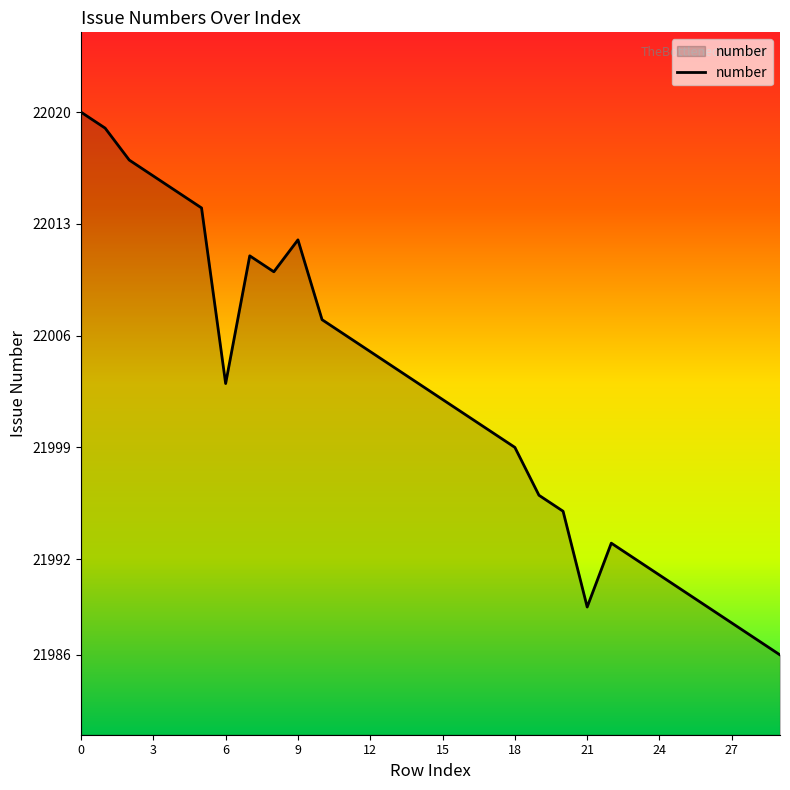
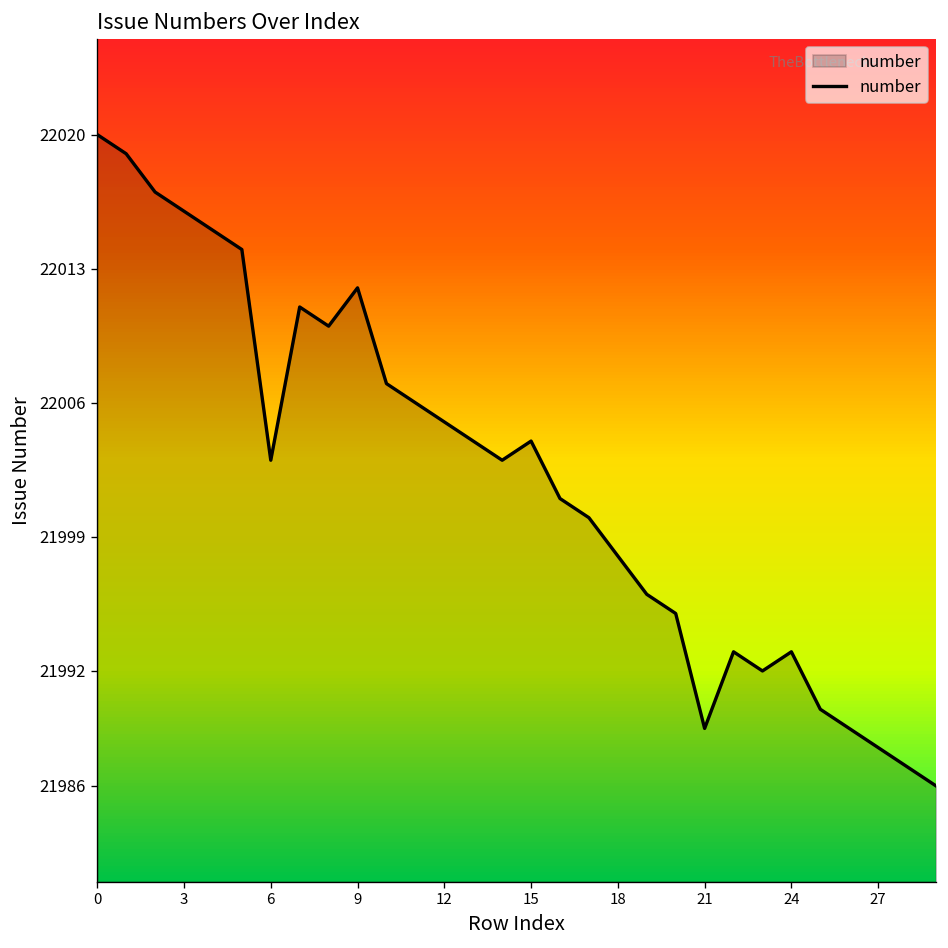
15: 22002 -> 22004
18: 21999 -> 21998
24: 21991 -> 21993
